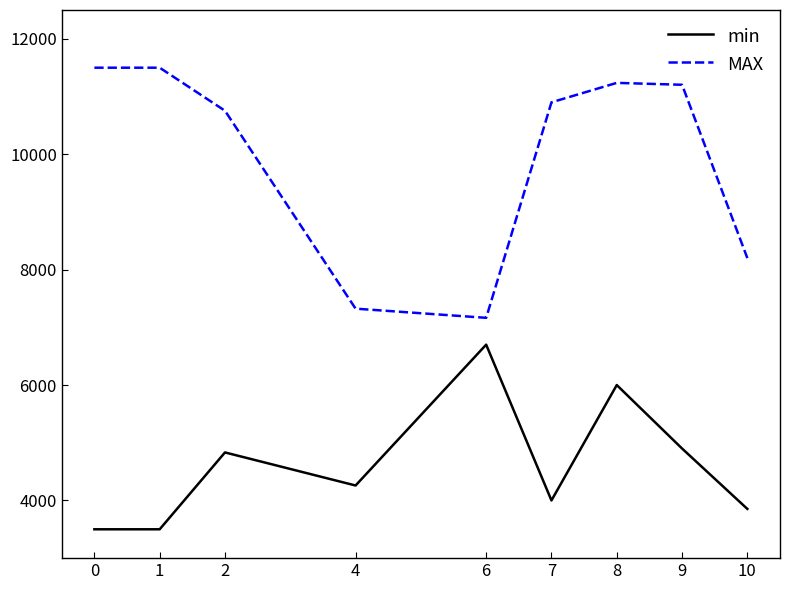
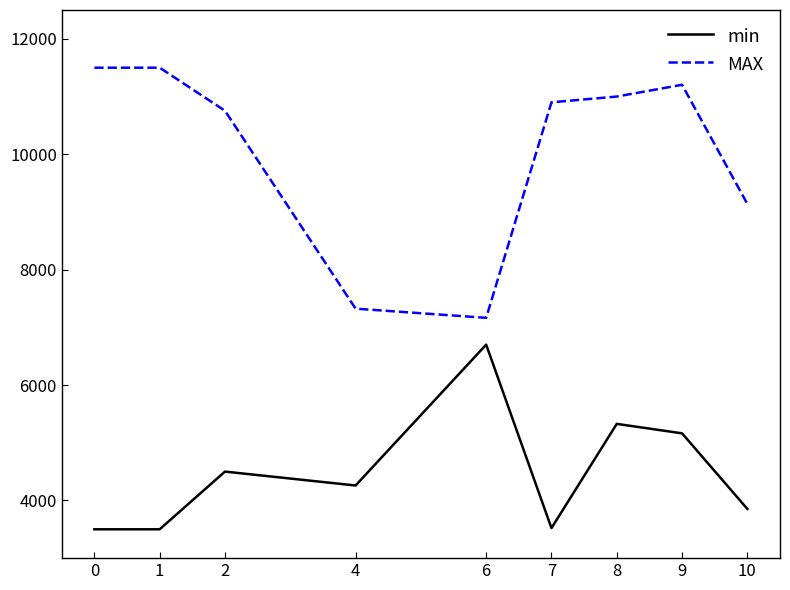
min, 2: 4800 -> 4500
min, 7: 4000 -> 3500
min, 8: 6000 -> 5300
MAX, 8: 11200 -> 11000
min, 9: 4900 -> 5200
MAX, 10: 8200 -> 9100
